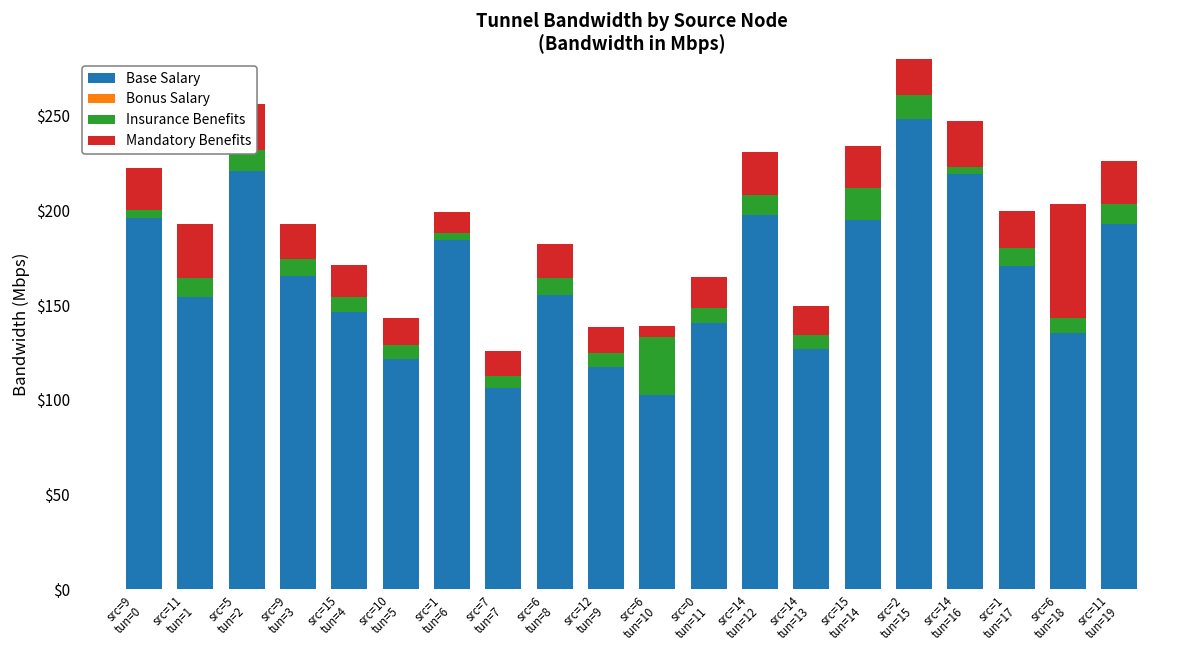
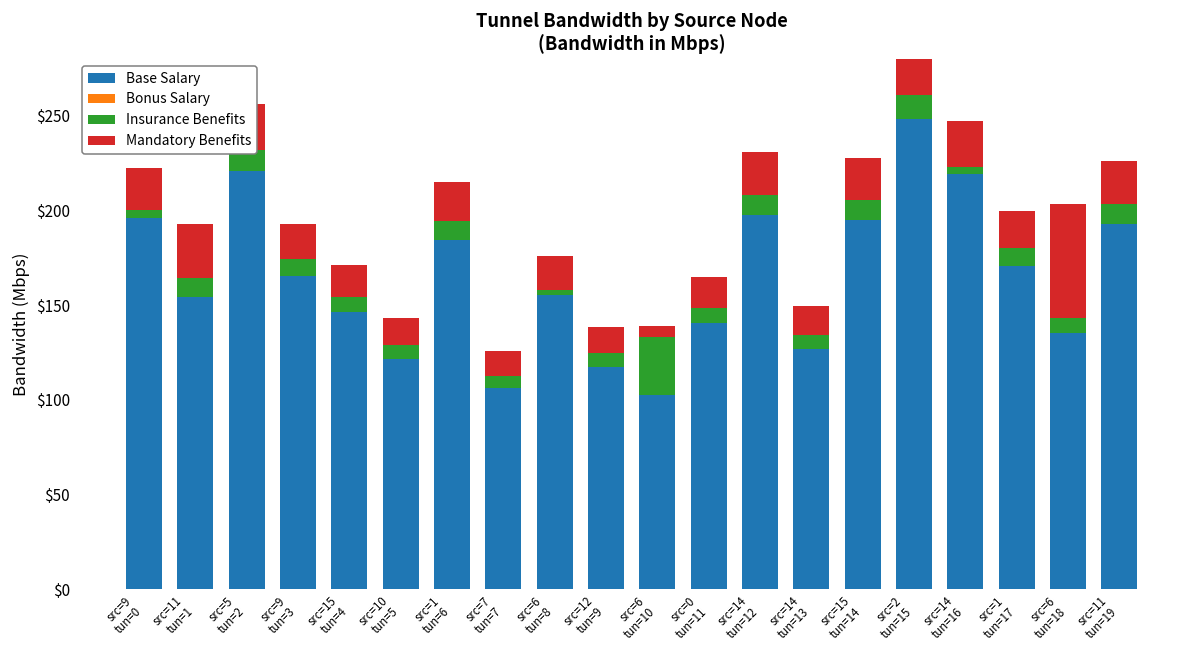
Insurance Benefits, src=1 tun=6: $4 -> $10
Mandatory Benefits, src=1 tun=6: $11 -> $21
Insurance Benefits, src=6 tun=8: $9 -> $3
Insurance Benefits, src=15 tun=14: $17 -> $10
